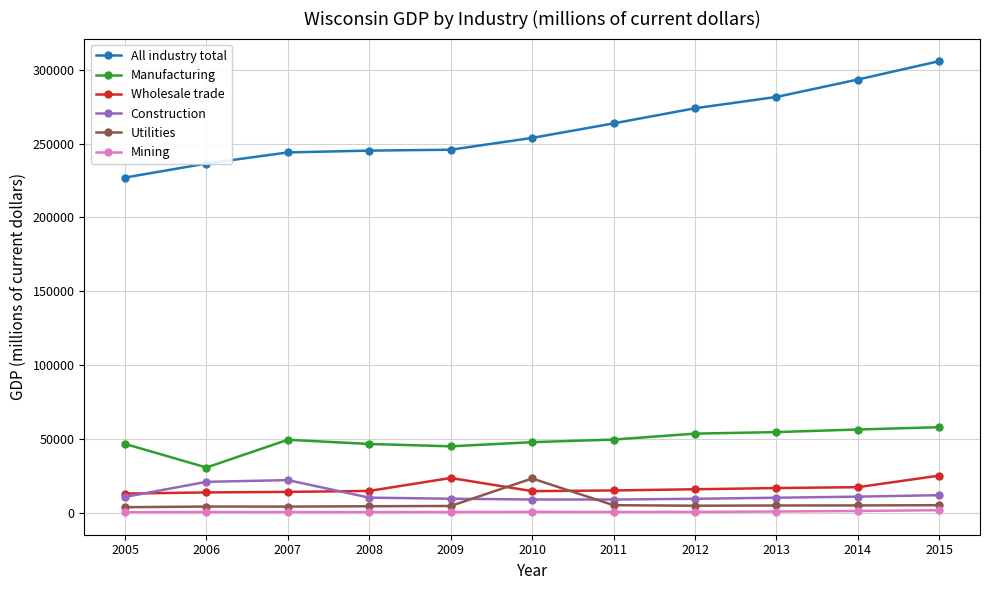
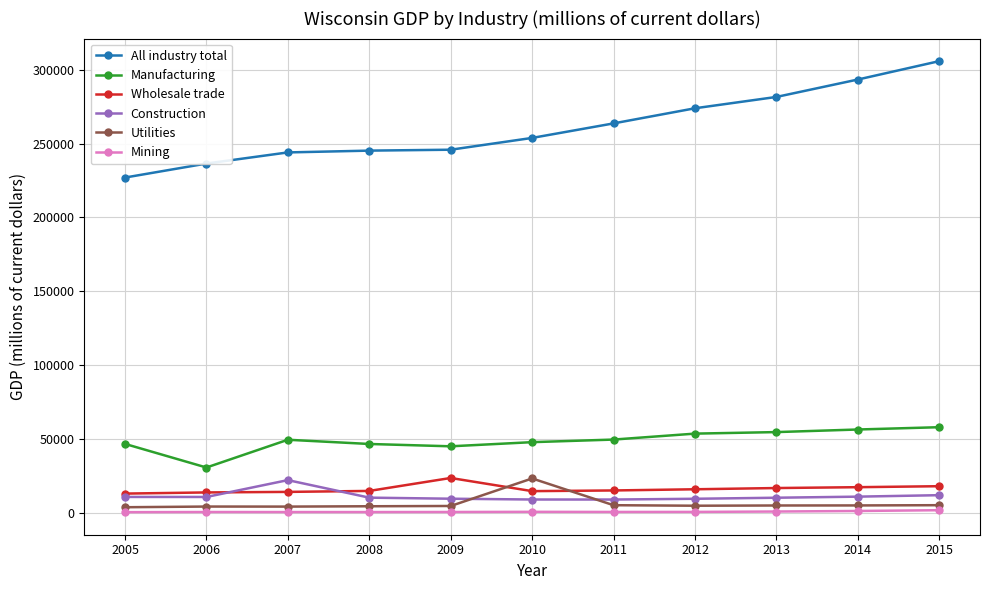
Construction, 2006: 21000 -> 11000
Wholesale trade, 2015: 25000 -> 18000
